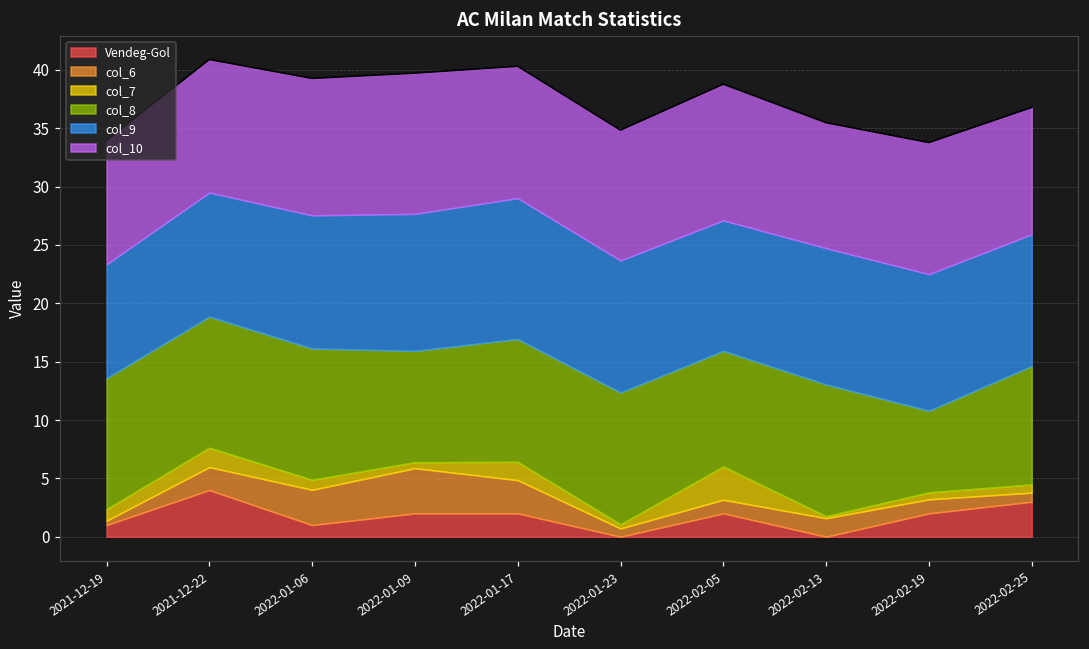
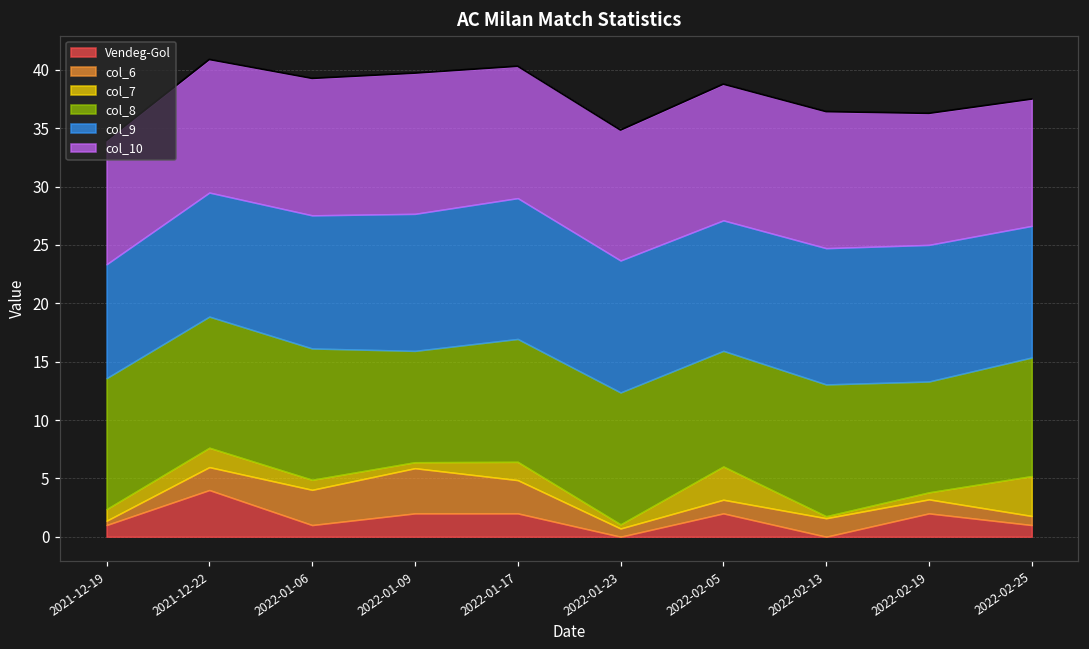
col_10, 2022-02-13: 10.8 -> 11.7
col_8, 2022-02-19: 7.0 -> 9.5
Vendeg-Gol, 2022-02-25: 3 -> 1
col_7, 2022-02-25: 0.7 -> 3.4
